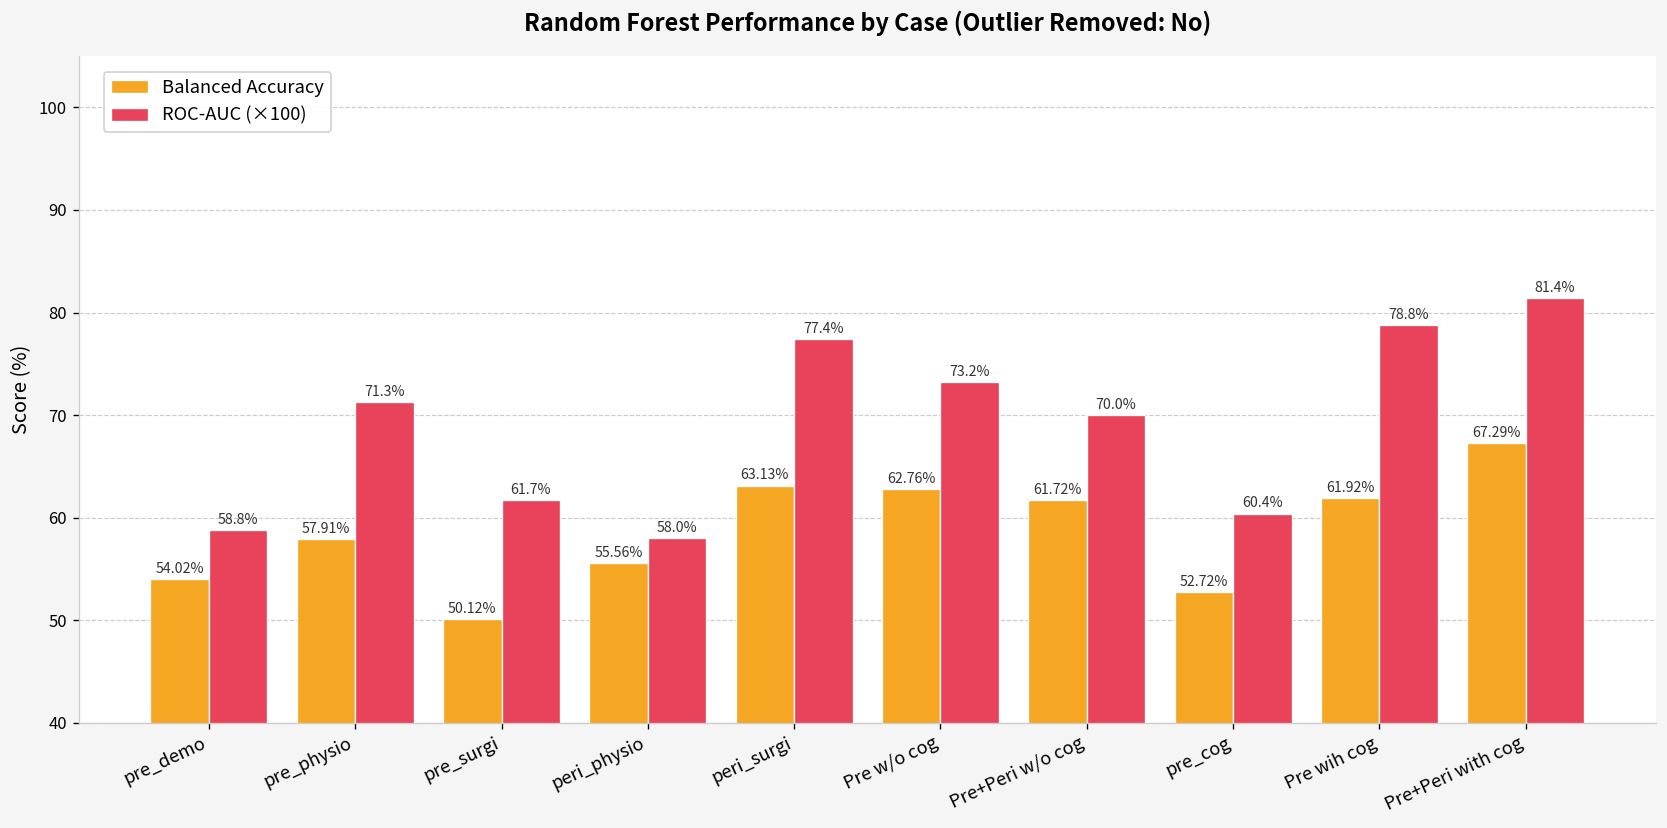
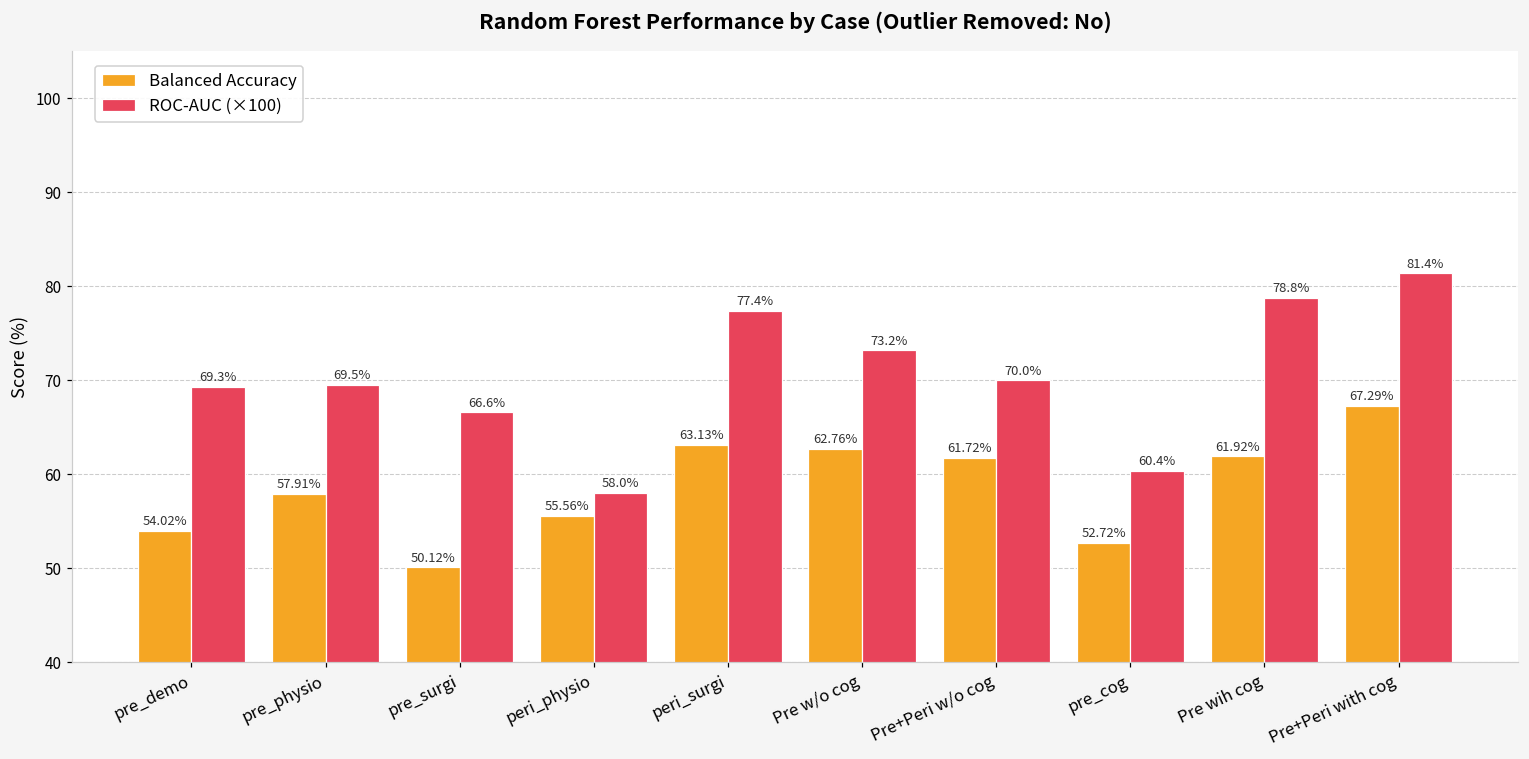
ROC-AUC (×100), pre_demo: 58.8% -> 69.3%
ROC-AUC (×100), pre_physio: 71.3% -> 69.5%
ROC-AUC (×100), pre_surgi: 61.7% -> 66.6%
